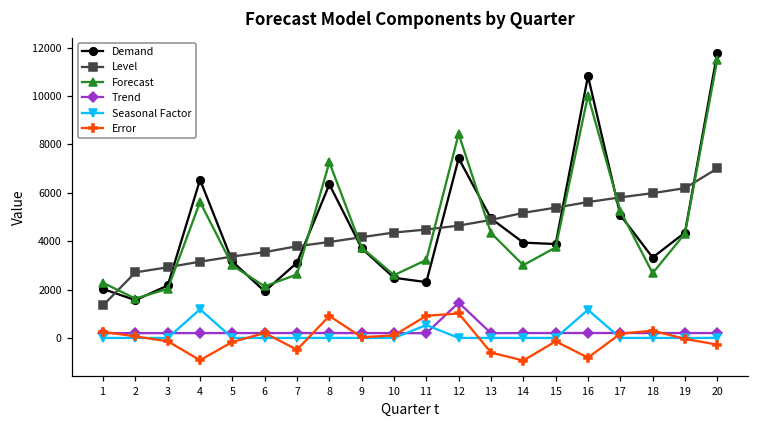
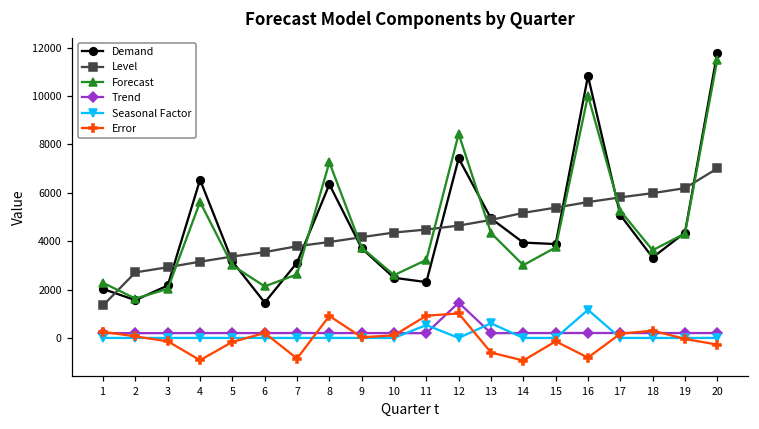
Seasonal Factor, 4: 1200 -> 0
Demand, 6: 1900 -> 1500
Error, 7: -500 -> -900
Seasonal Factor, 13: 0 -> 600
Forecast, 18: 2700 -> 3600
